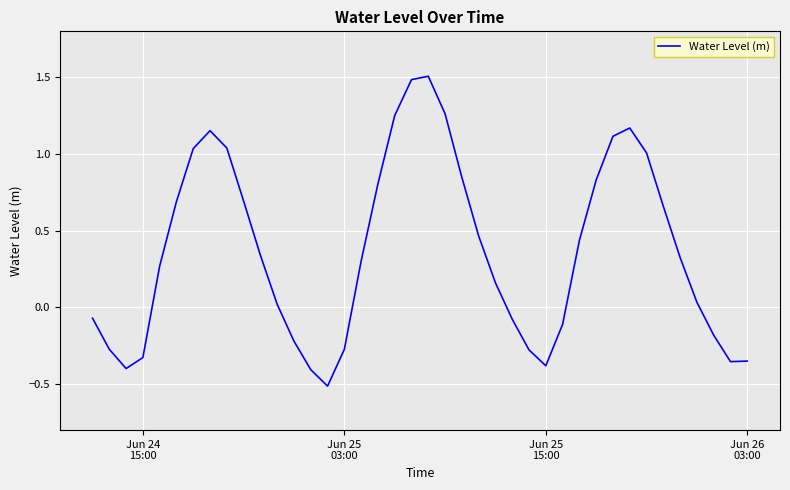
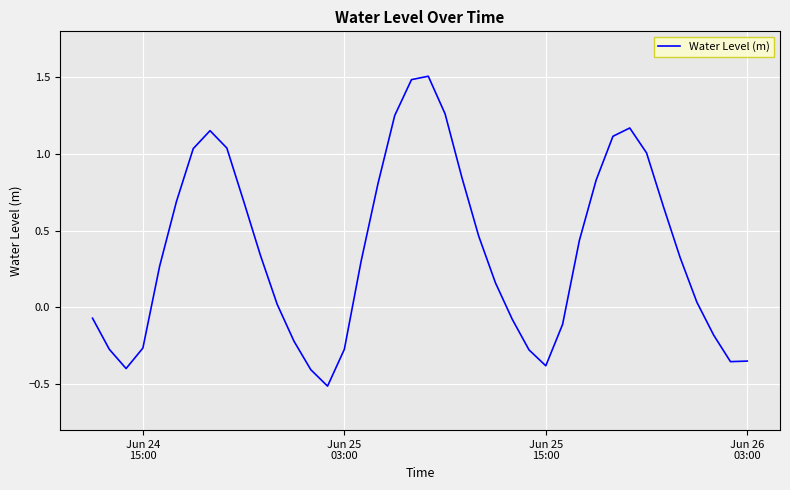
Jun 24 15:00: -0.33 -> -0.27
